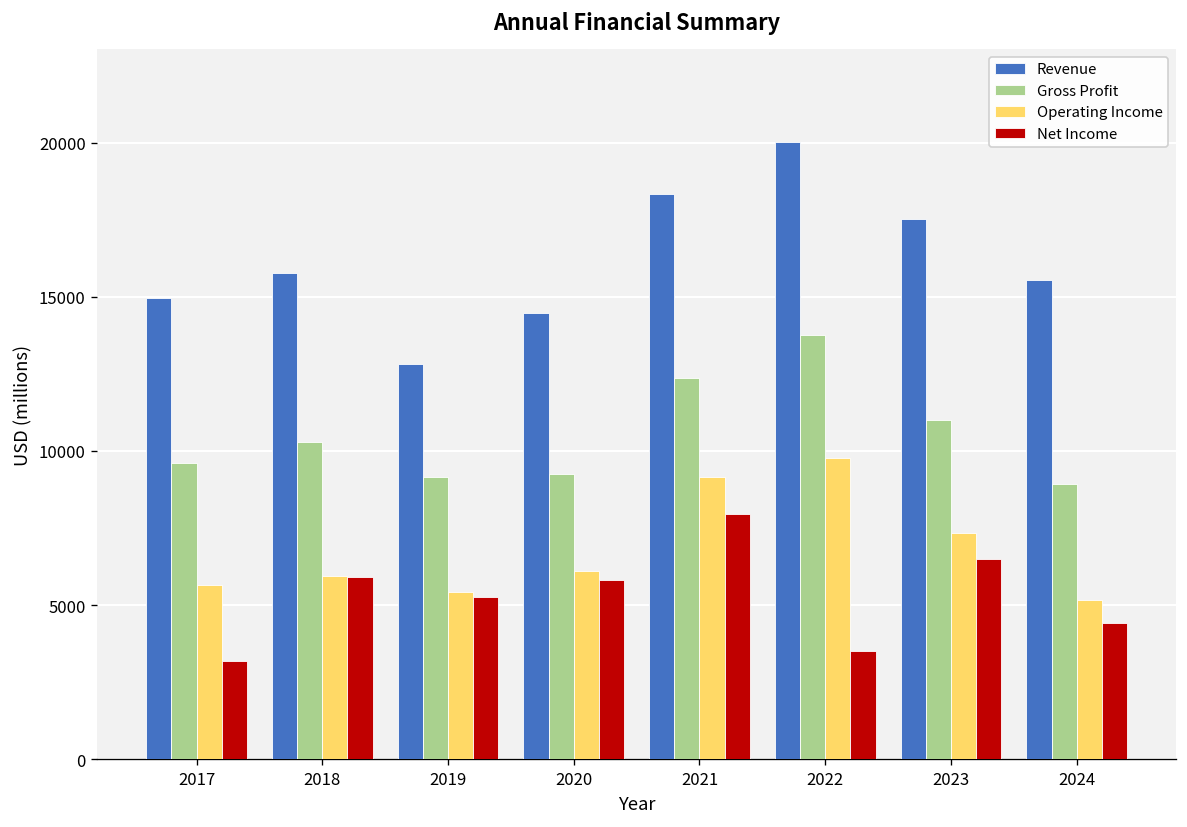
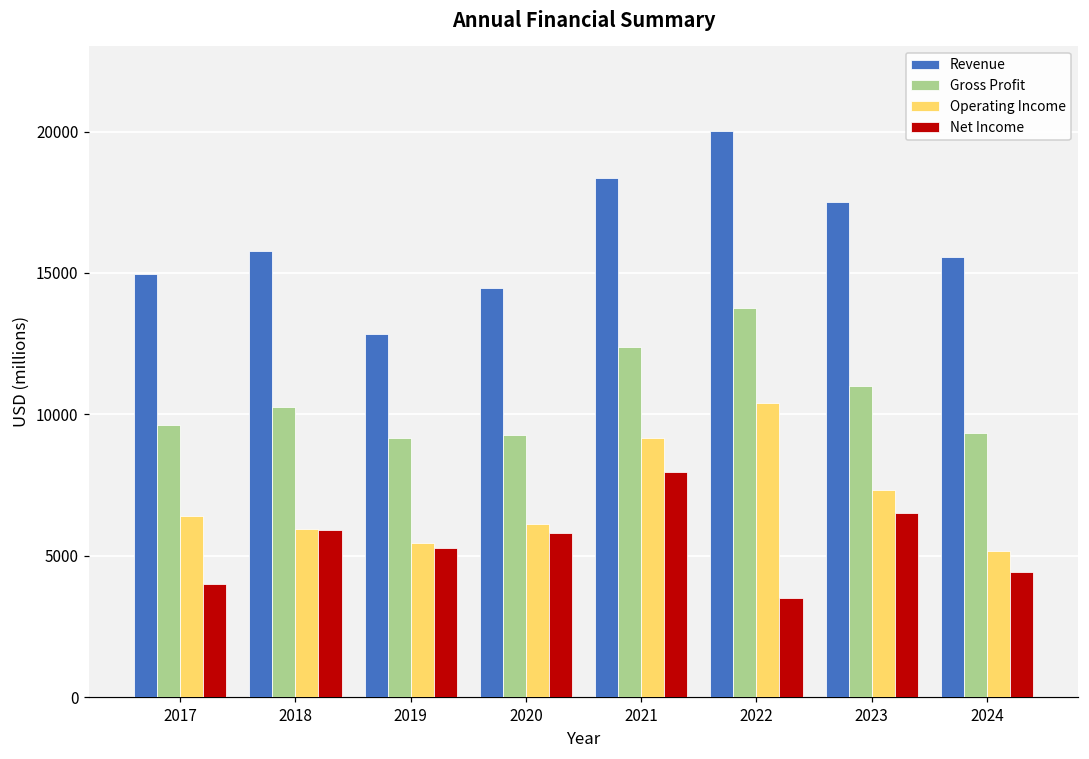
Operating Income, 2017: 5700 -> 6400
Net Income, 2017: 3200 -> 4000
Operating Income, 2022: 9800 -> 10400
Gross Profit, 2024: 8900 -> 9400
